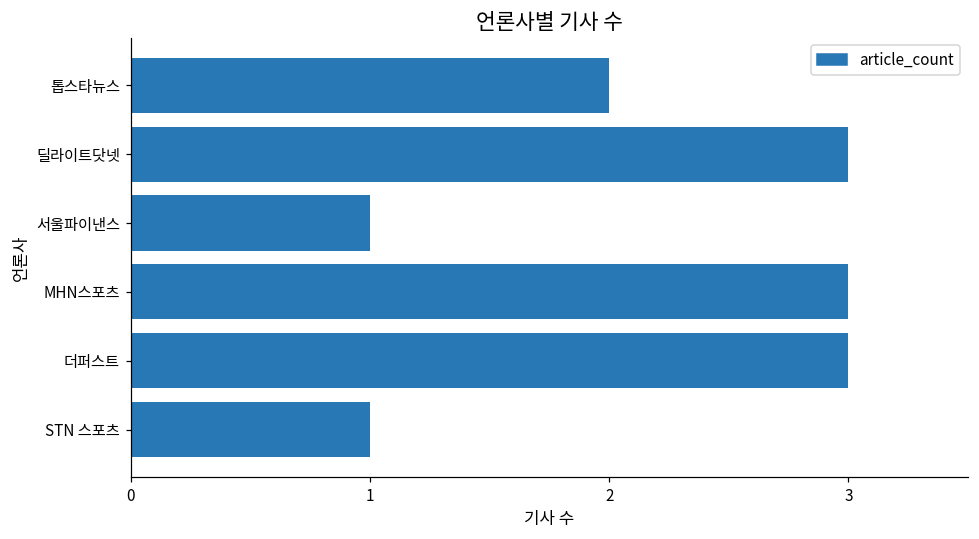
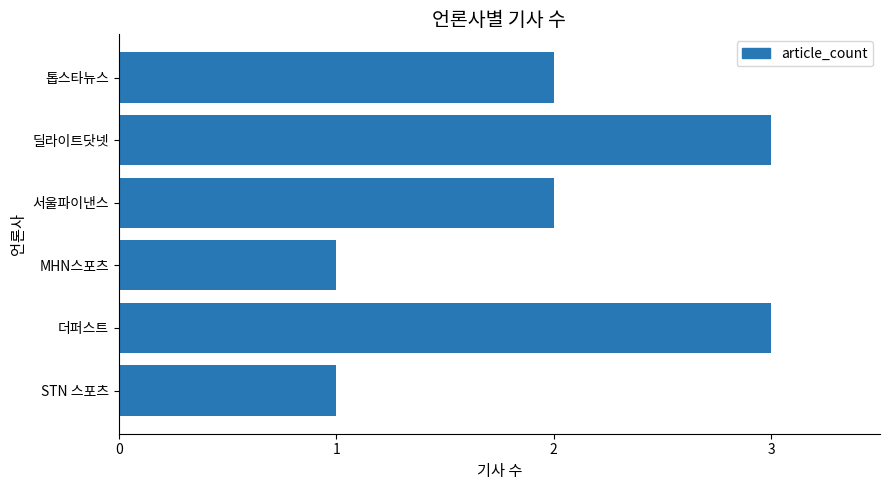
서울파이낸스: 1 -> 2
MHN스포츠: 3 -> 1
